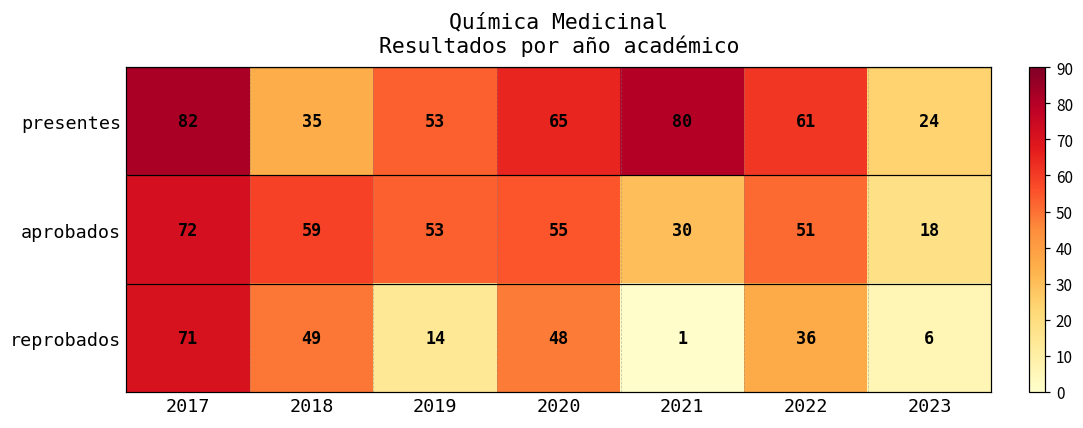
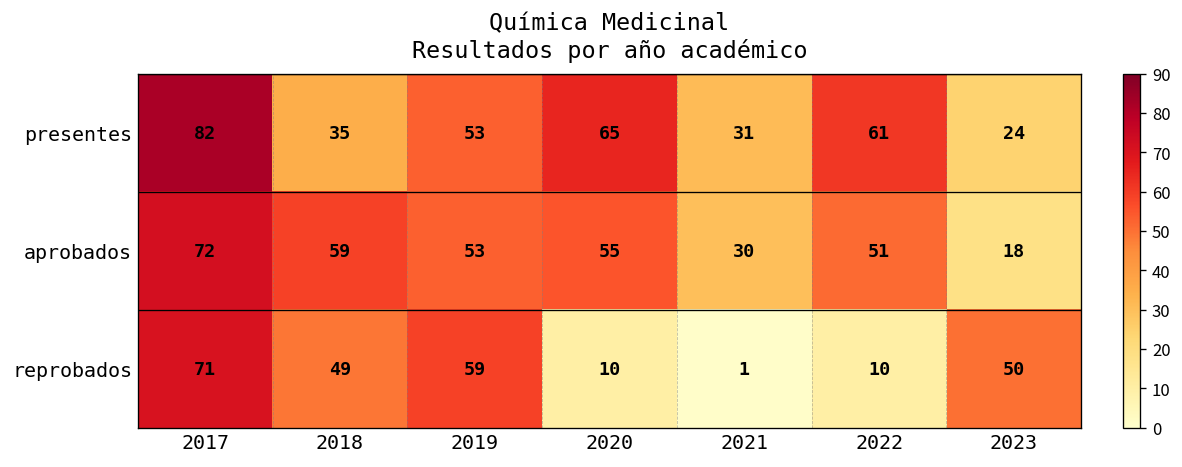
presentes, 2021: 80 -> 31
reprobados, 2019: 14 -> 59
reprobados, 2020: 48 -> 10
reprobados, 2022: 36 -> 10
reprobados, 2023: 6 -> 50
